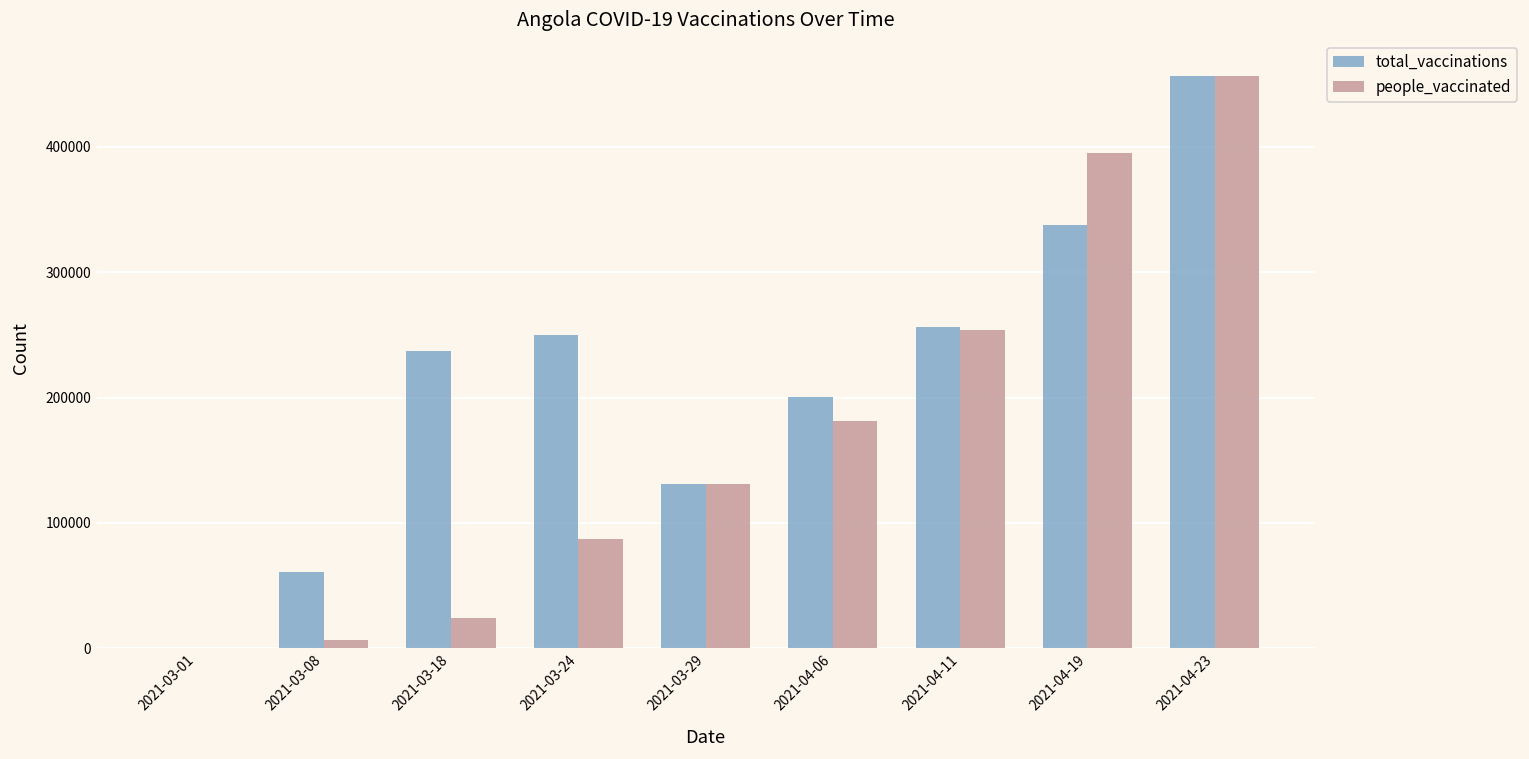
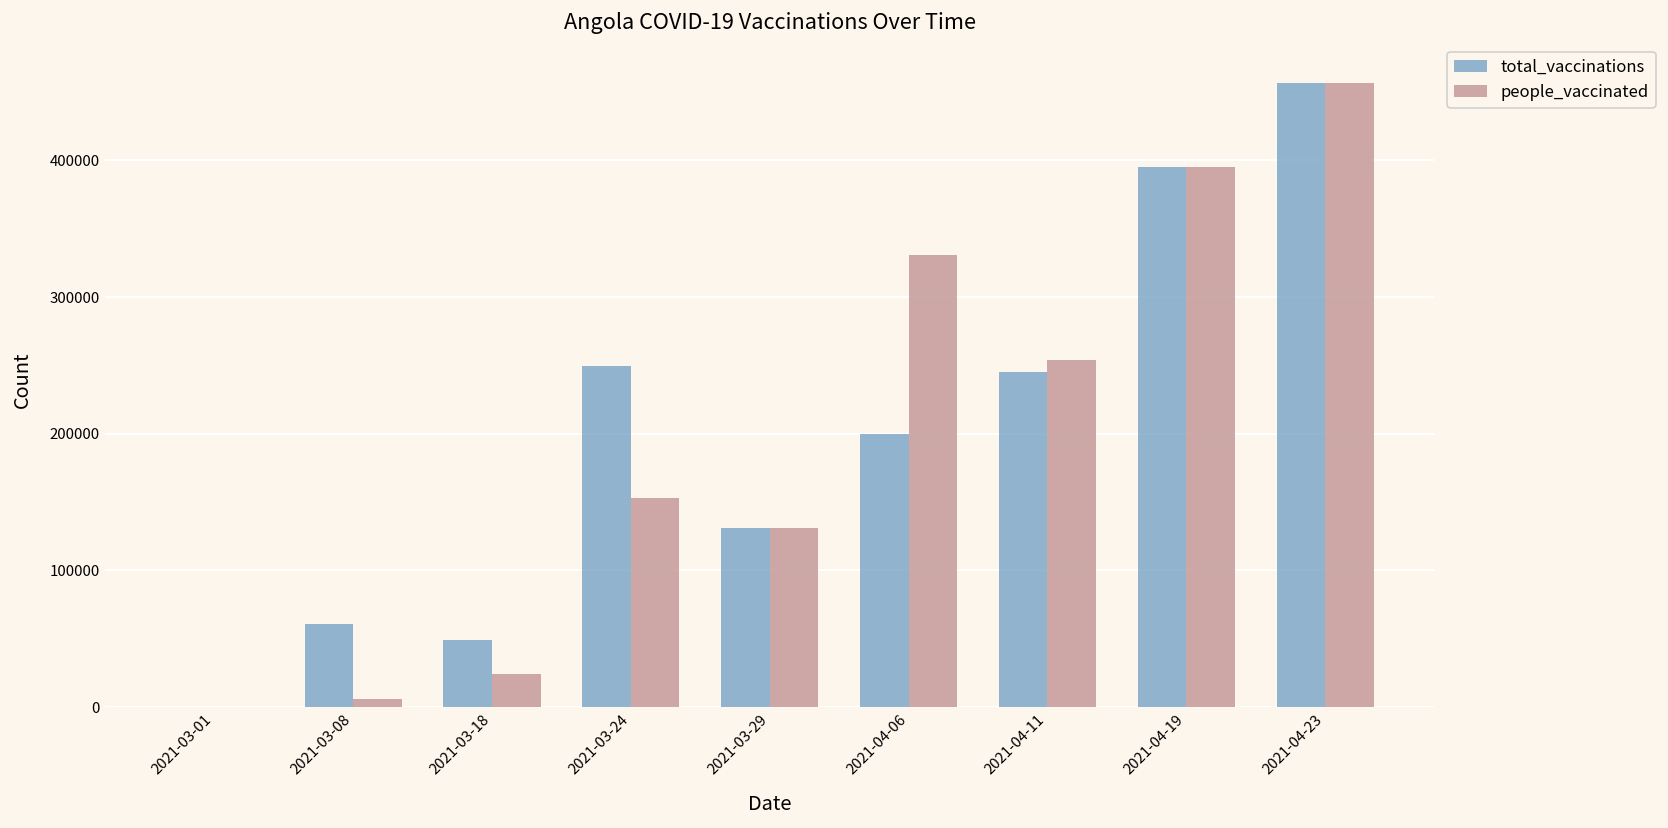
total_vaccinations, 2021-03-18: 237000 -> 49000
people_vaccinated, 2021-03-24: 87000 -> 153000
people_vaccinated, 2021-04-06: 182000 -> 331000
total_vaccinations, 2021-04-11: 256000 -> 245000
total_vaccinations, 2021-04-19: 337000 -> 395000
